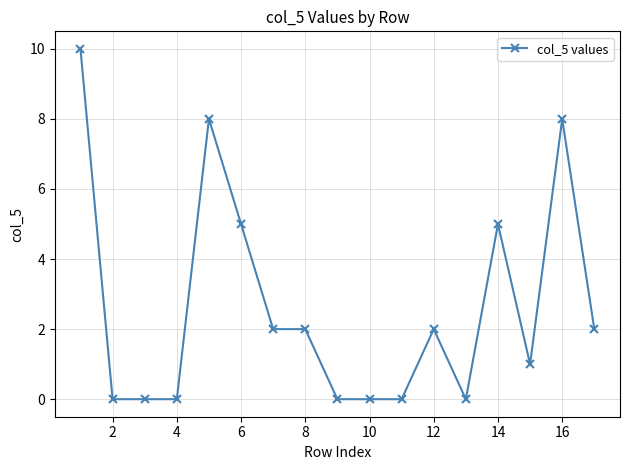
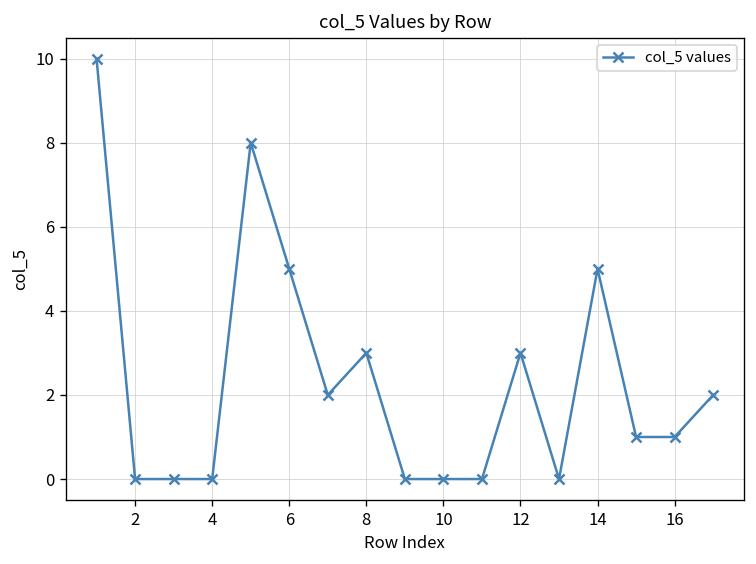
8: 2 -> 3
12: 2 -> 3
16: 8 -> 1
